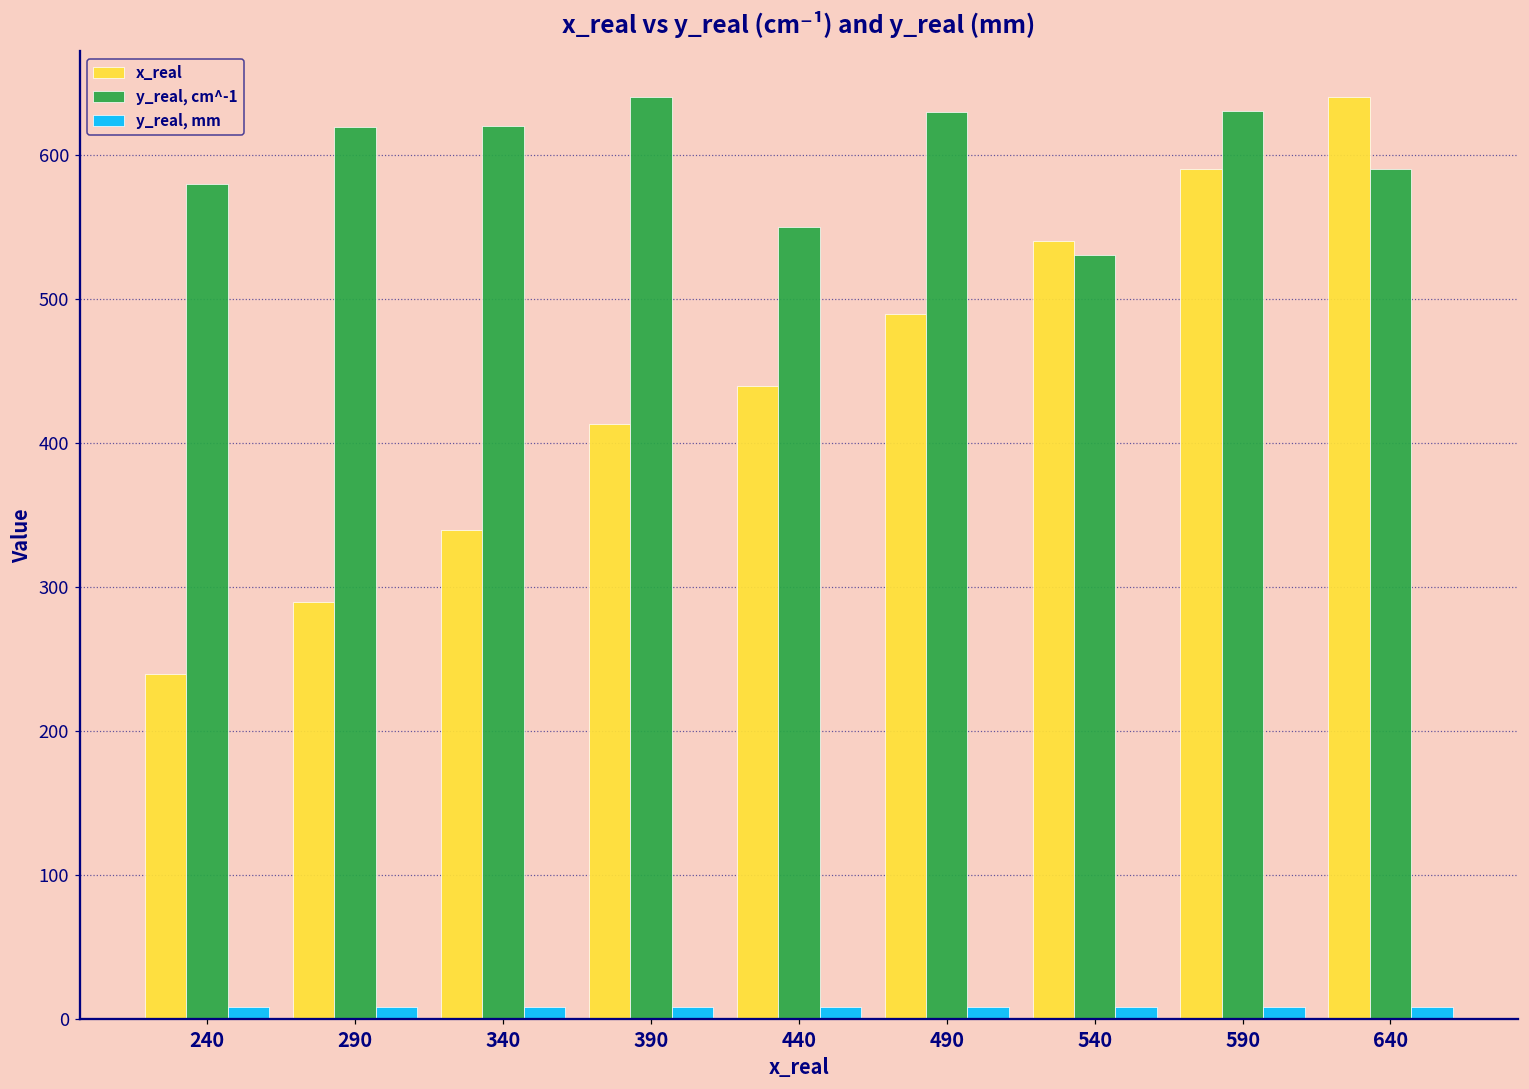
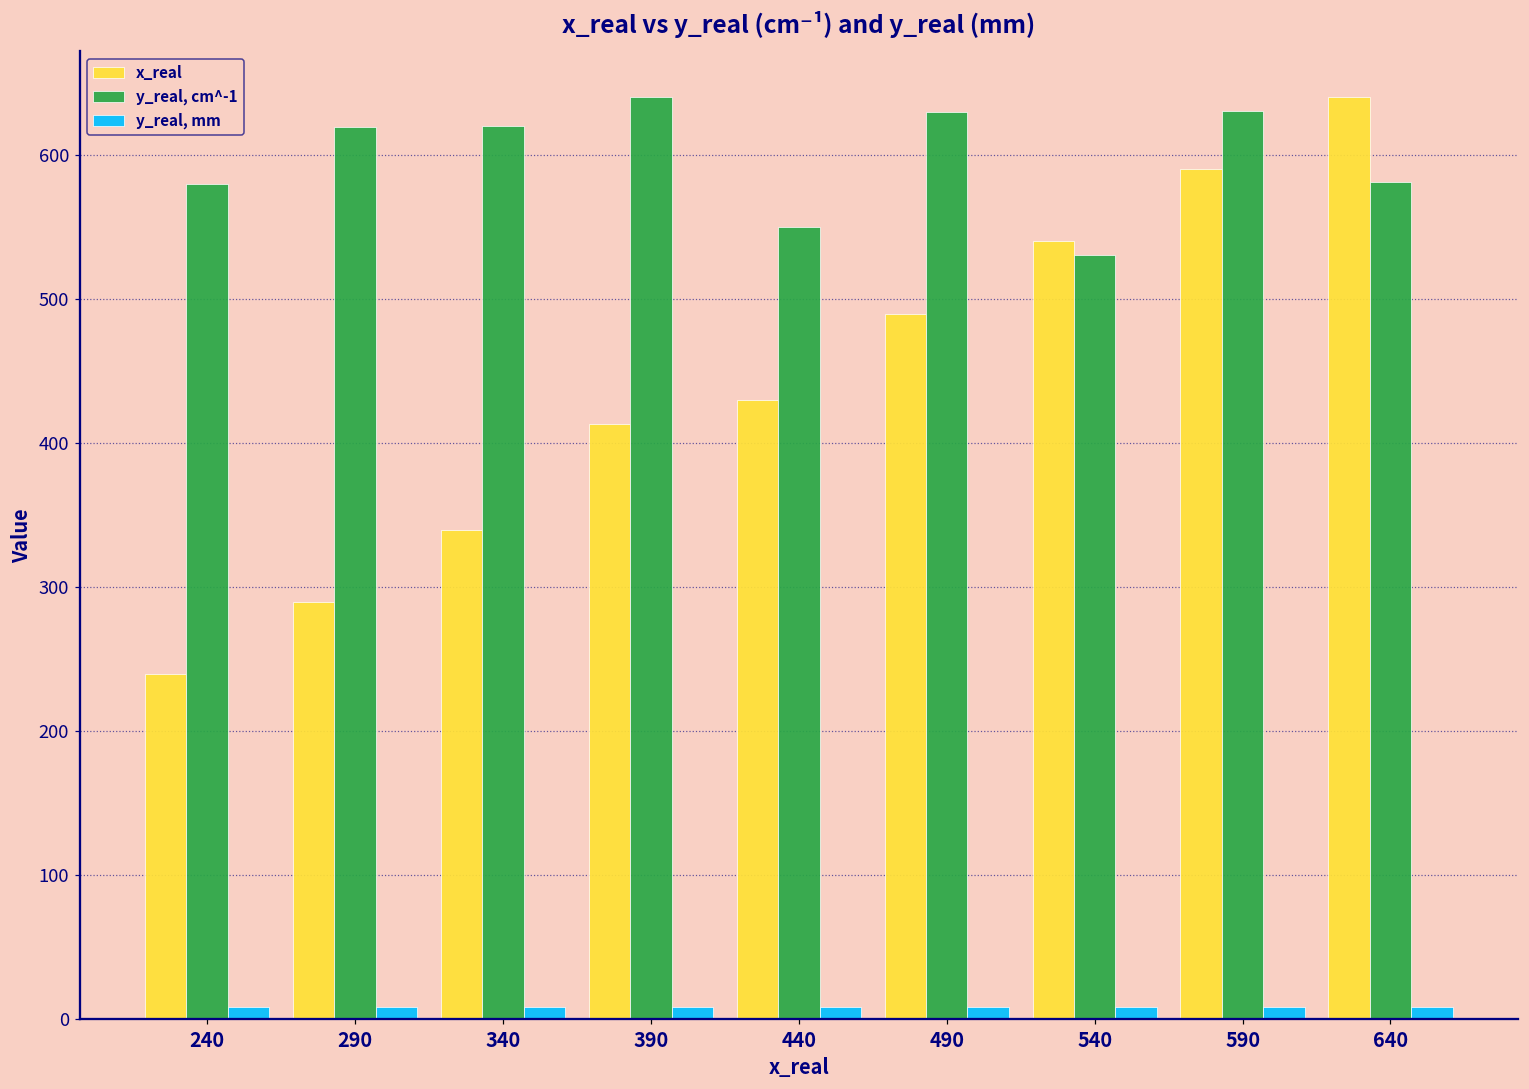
x_real, 440: 440 -> 430
y_real, cm^-1, 640: 590 -> 581
